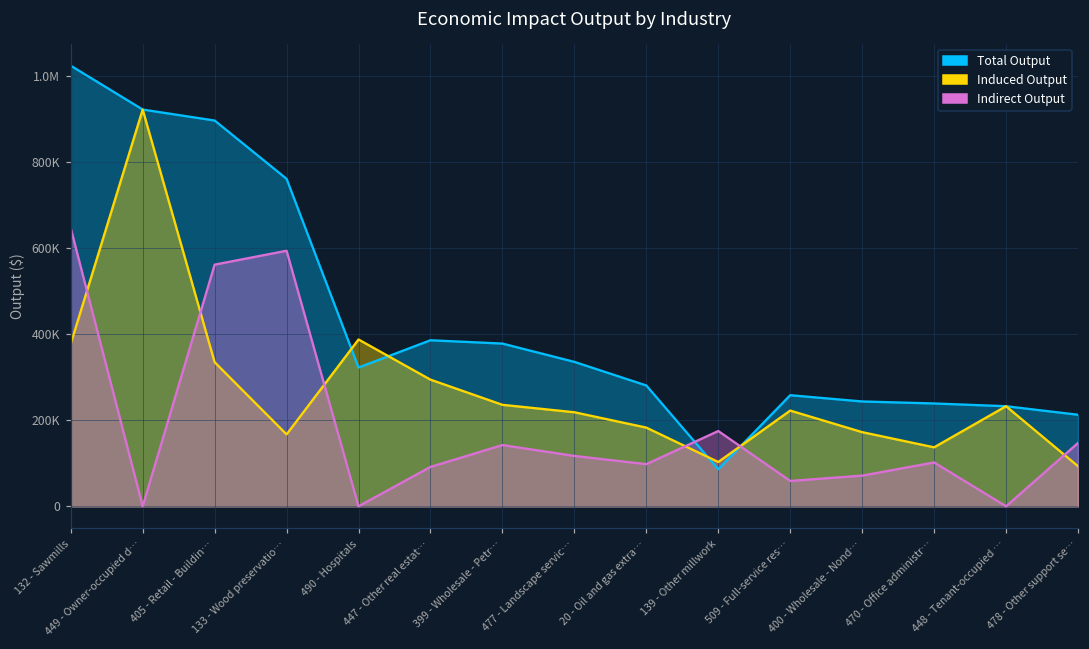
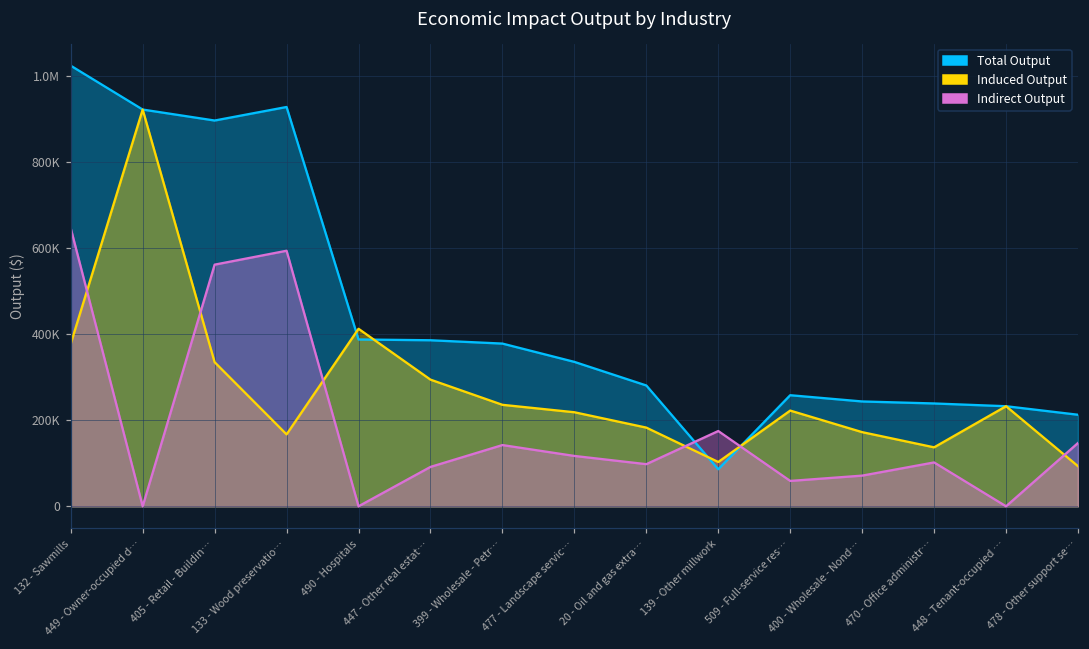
Total Output, 133 - Wood preservatio…: 760000 -> 930000
Total Output, 490 - Hospitals: 320000 -> 390000
Induced Output, 490 - Hospitals: 390000 -> 410000
